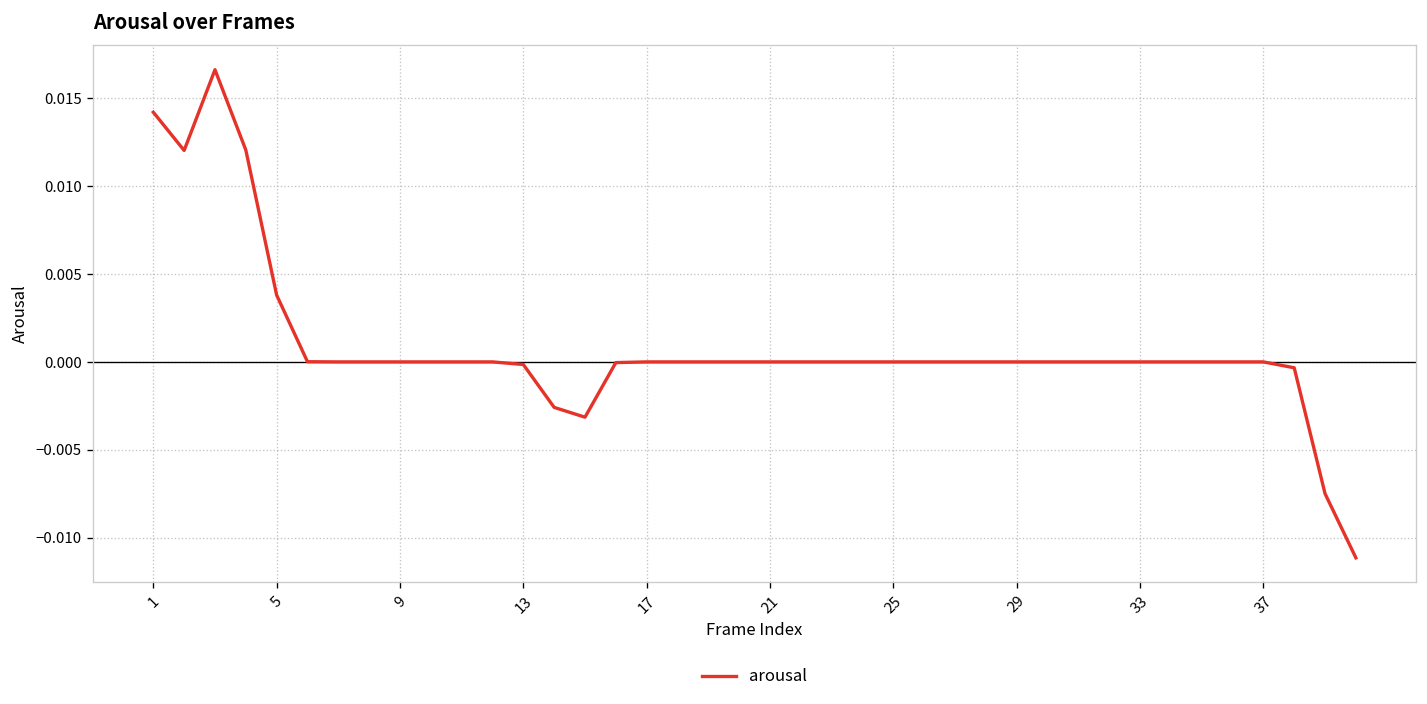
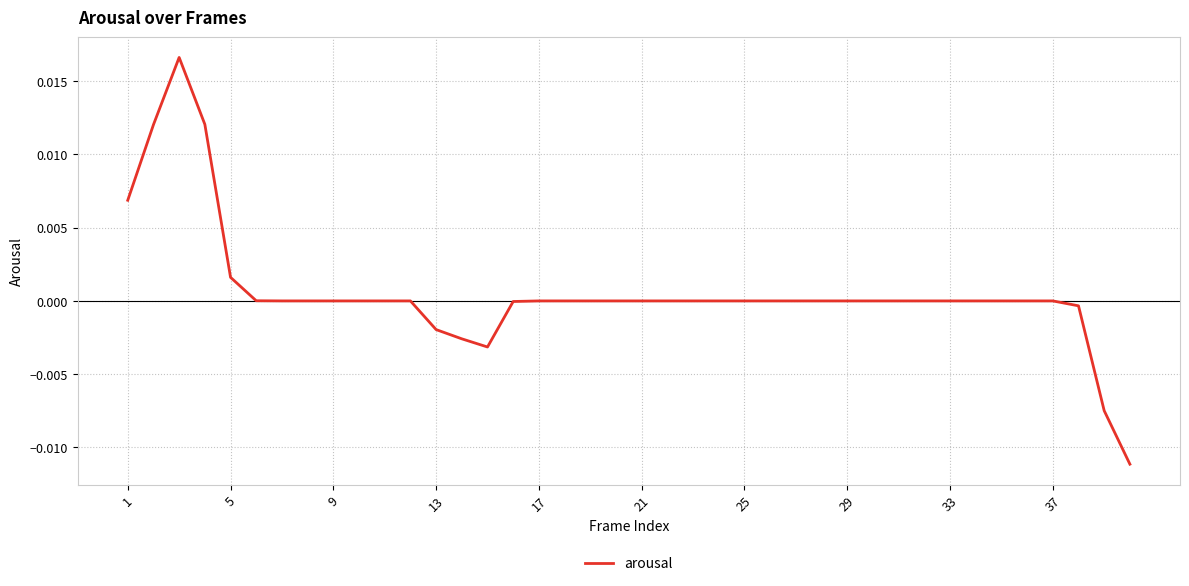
1: 0.0142 -> 0.0069
5: 0.0038 -> 0.0016
13: -0.0001 -> -0.0020
